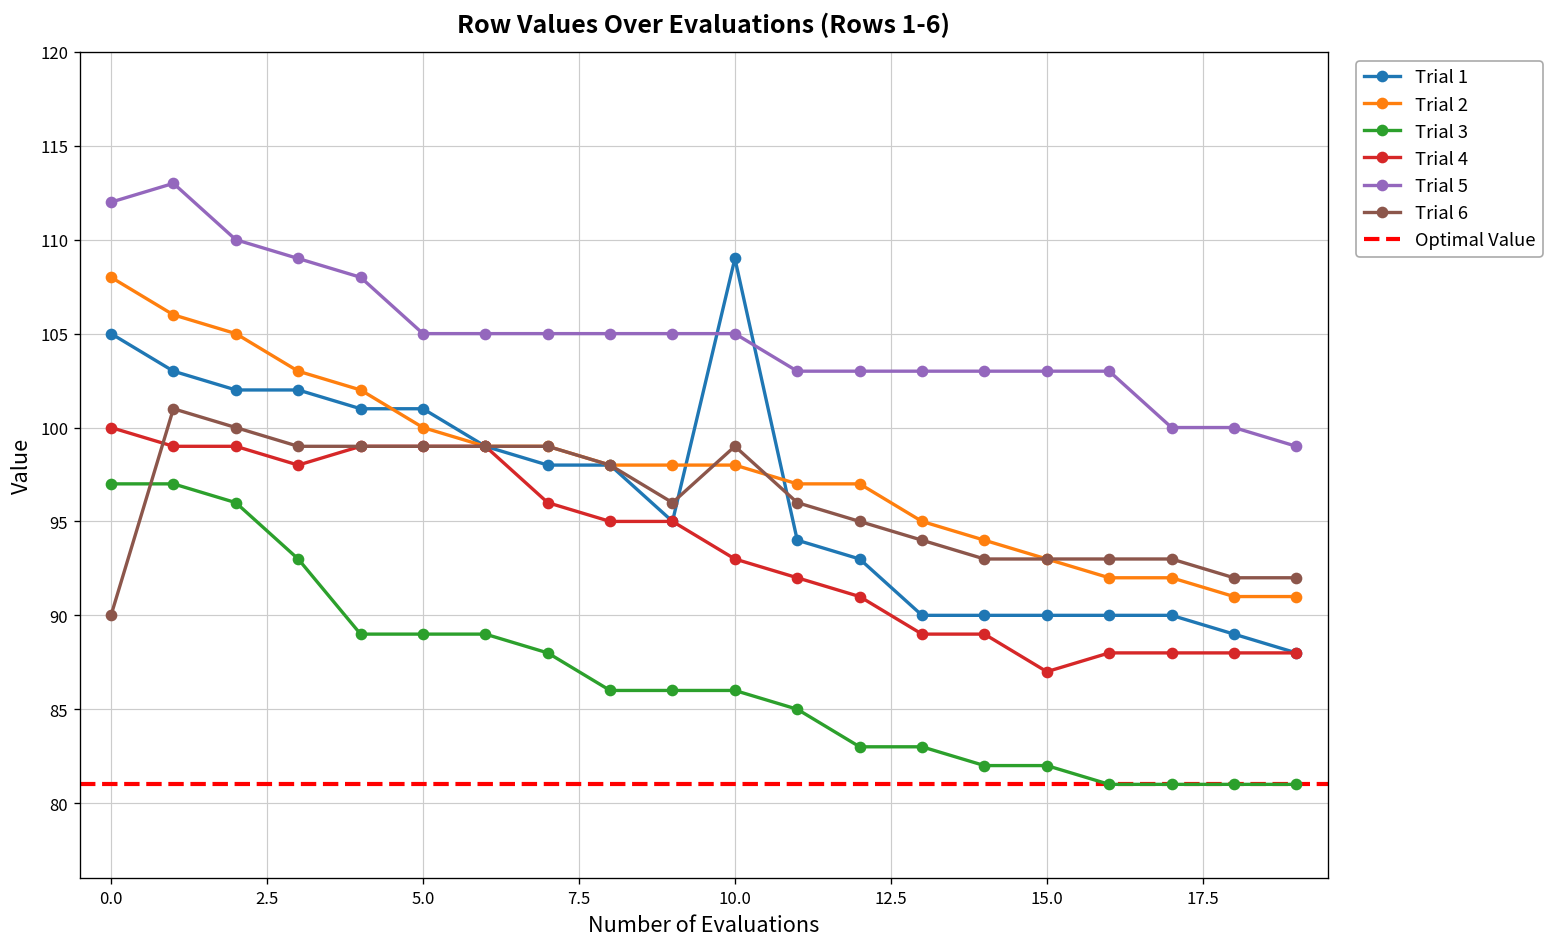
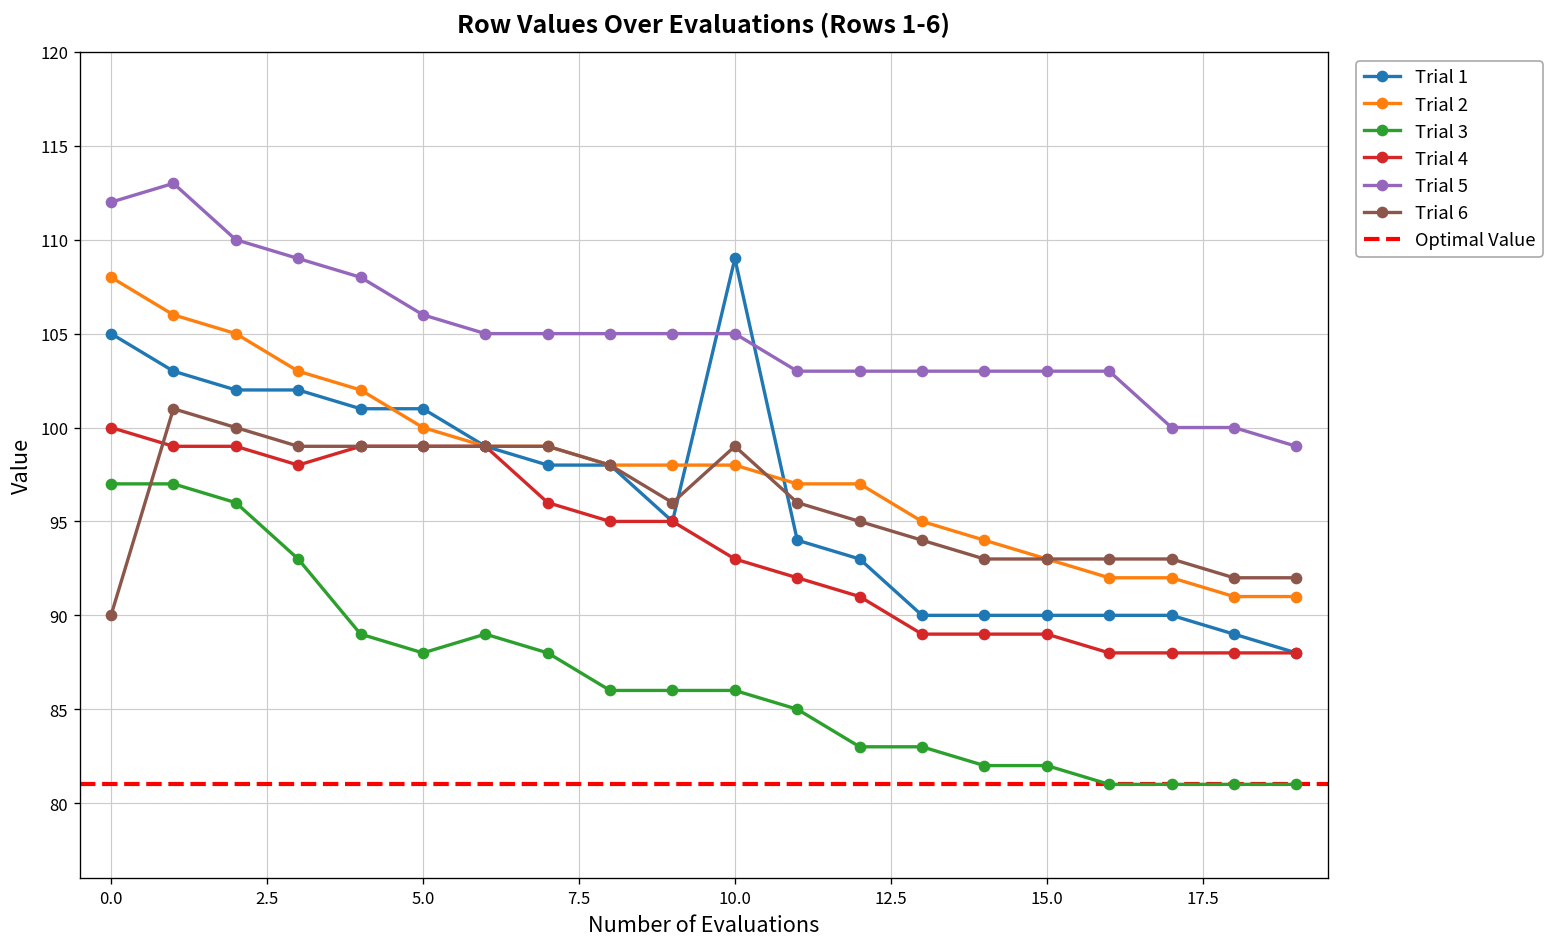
Trial 3, 5.0: 89 -> 88
Trial 5, 5.0: 105 -> 106
Trial 4, 15.0: 87 -> 89
